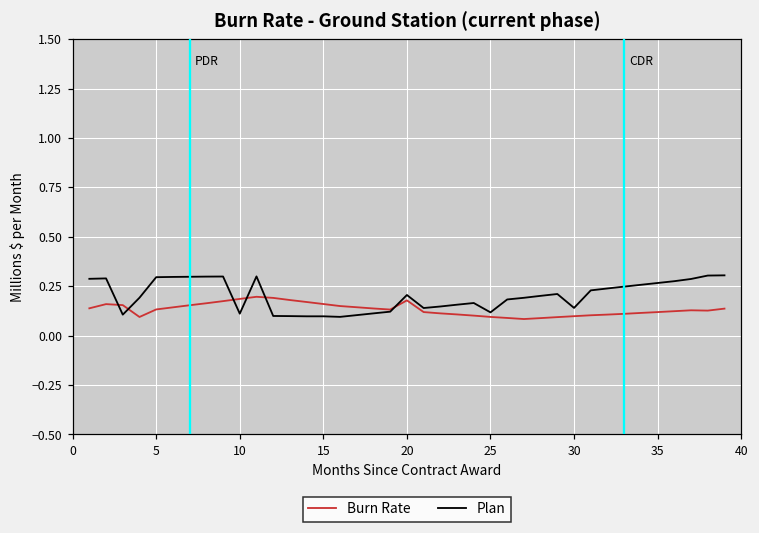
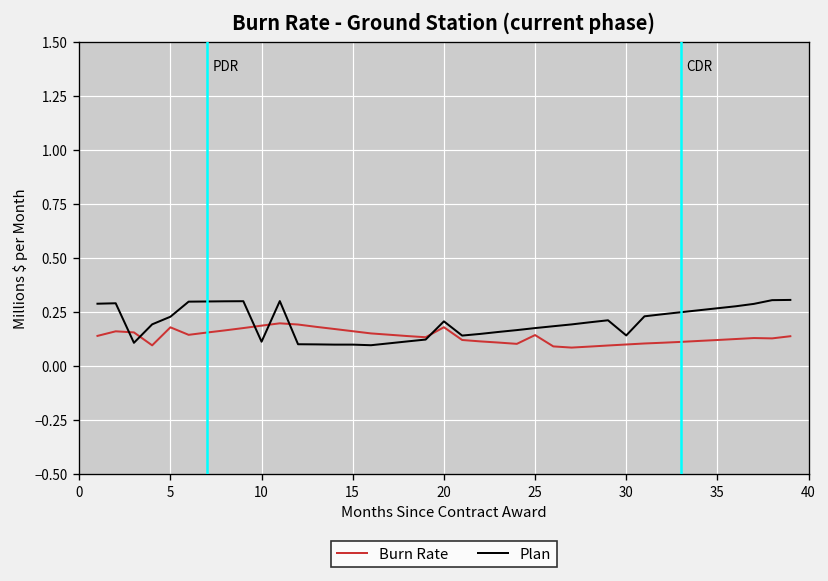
Burn Rate, 5: 0.13 -> 0.18
Plan, 5: 0.30 -> 0.23
Burn Rate, 25: 0.09 -> 0.14
Plan, 25: 0.12 -> 0.17
